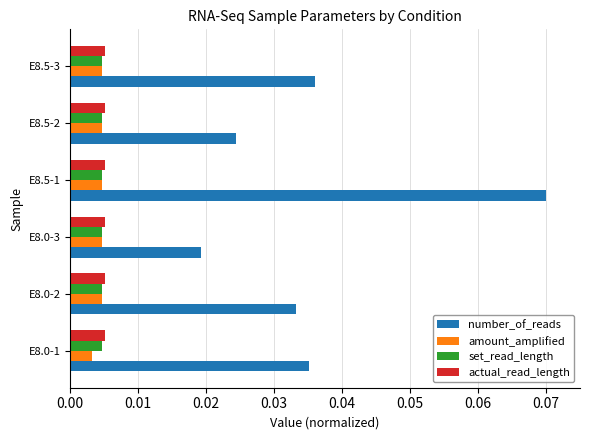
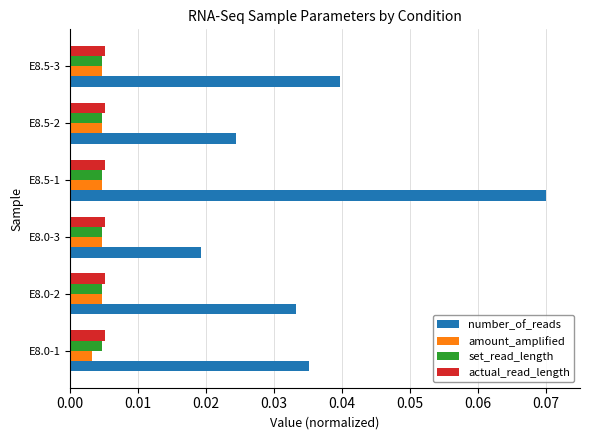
number_of_reads, E8.5-3: 0.036 -> 0.040
